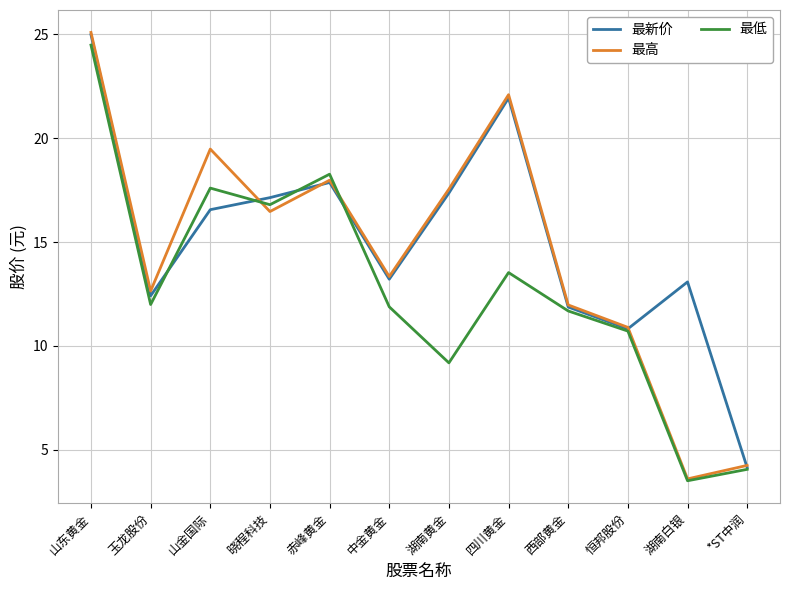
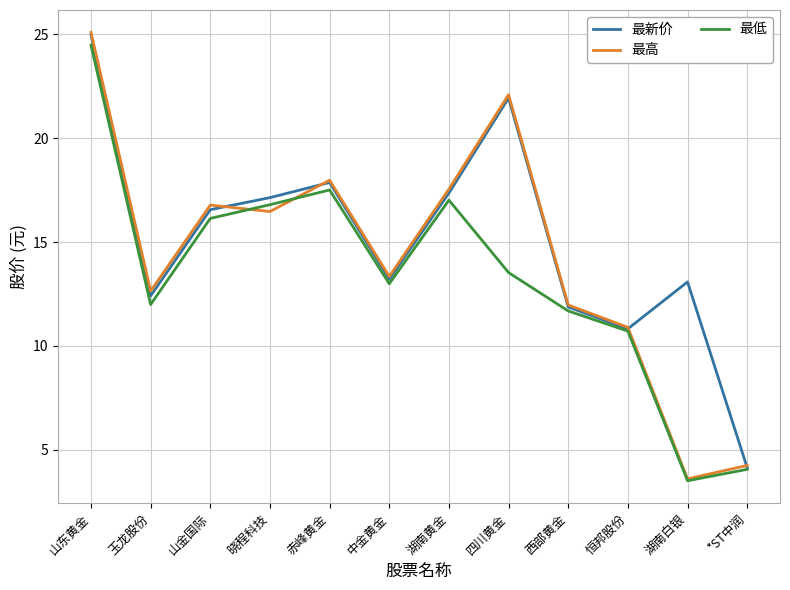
最高, 山金国际: 19.5 -> 16.8
最低, 山金国际: 17.6 -> 16.1
最低, 赤峰黄金: 18.3 -> 17.5
最低, 中金黄金: 11.9 -> 13.0
最低, 湖南黄金: 9.2 -> 17.0
